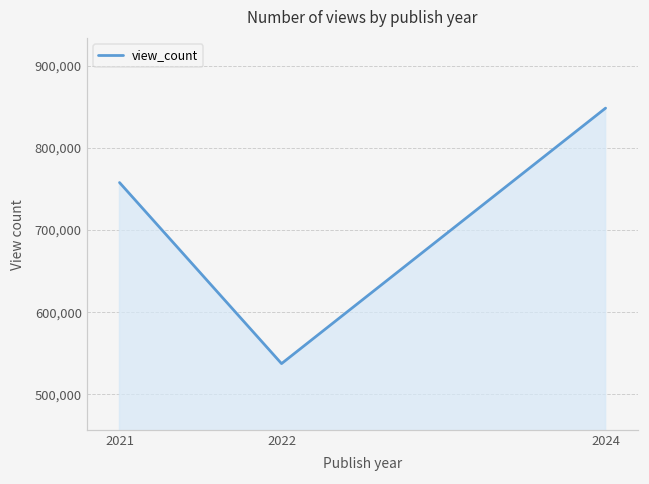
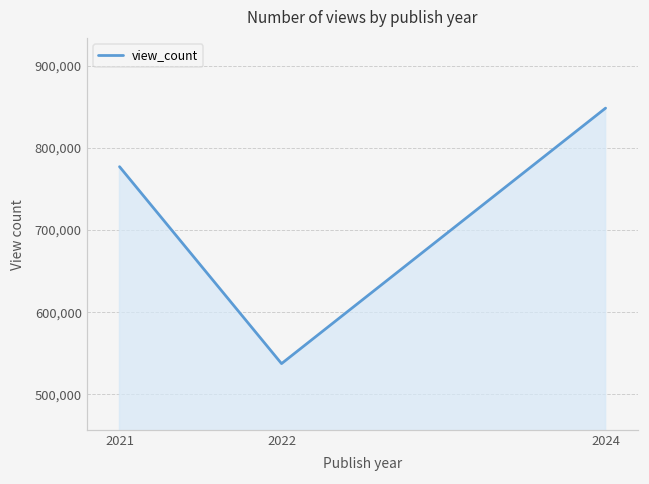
2021: 760,000 -> 780,000
